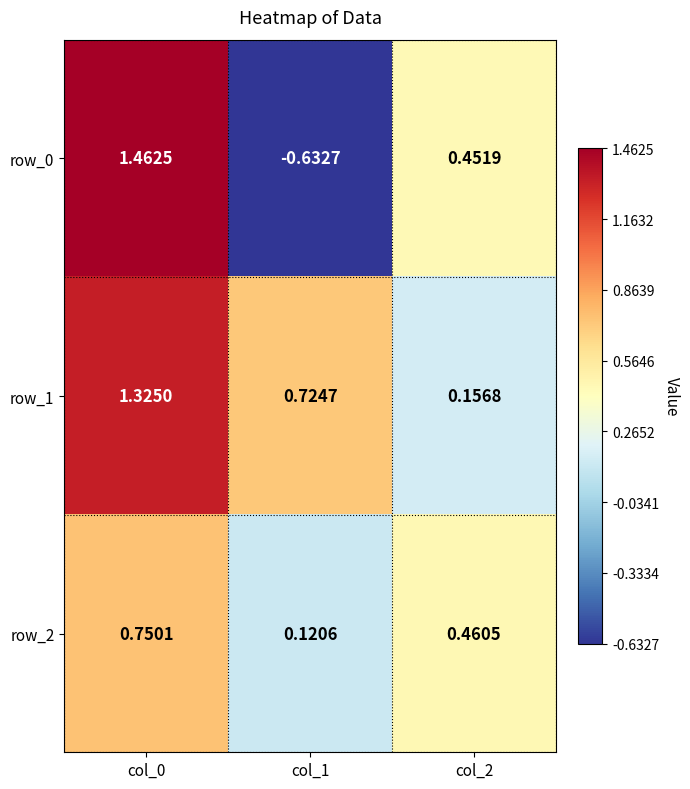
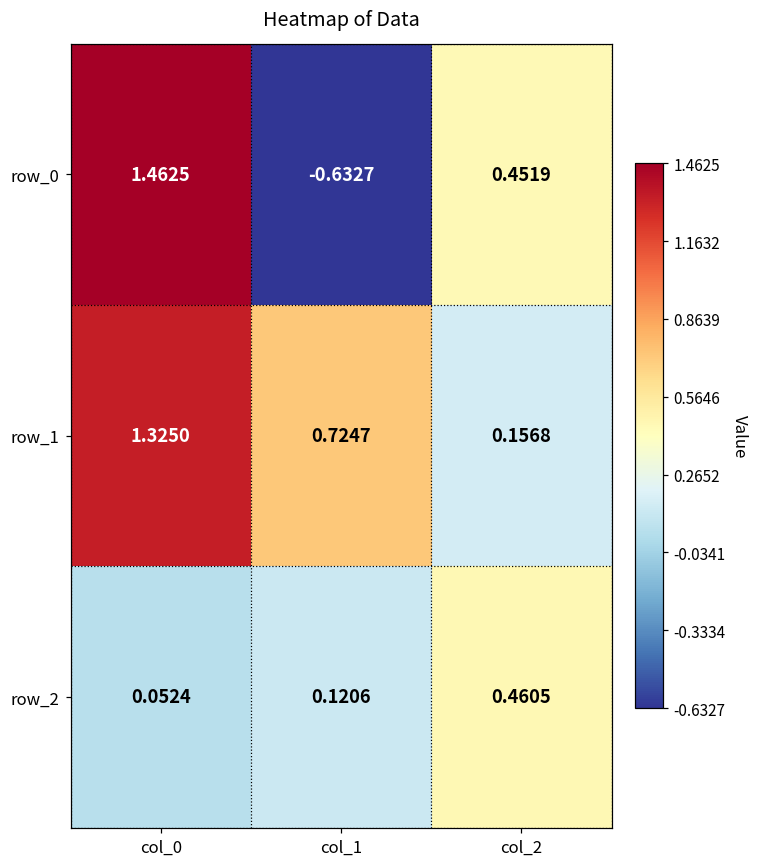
row_2, col_0: 0.7501 -> 0.0524
